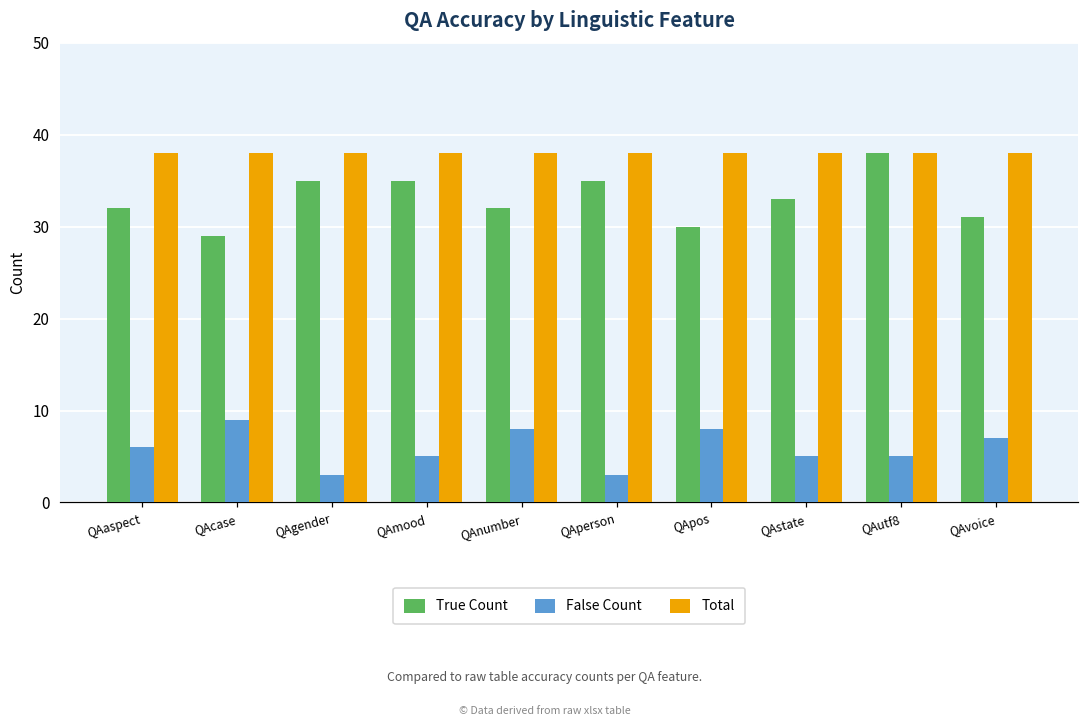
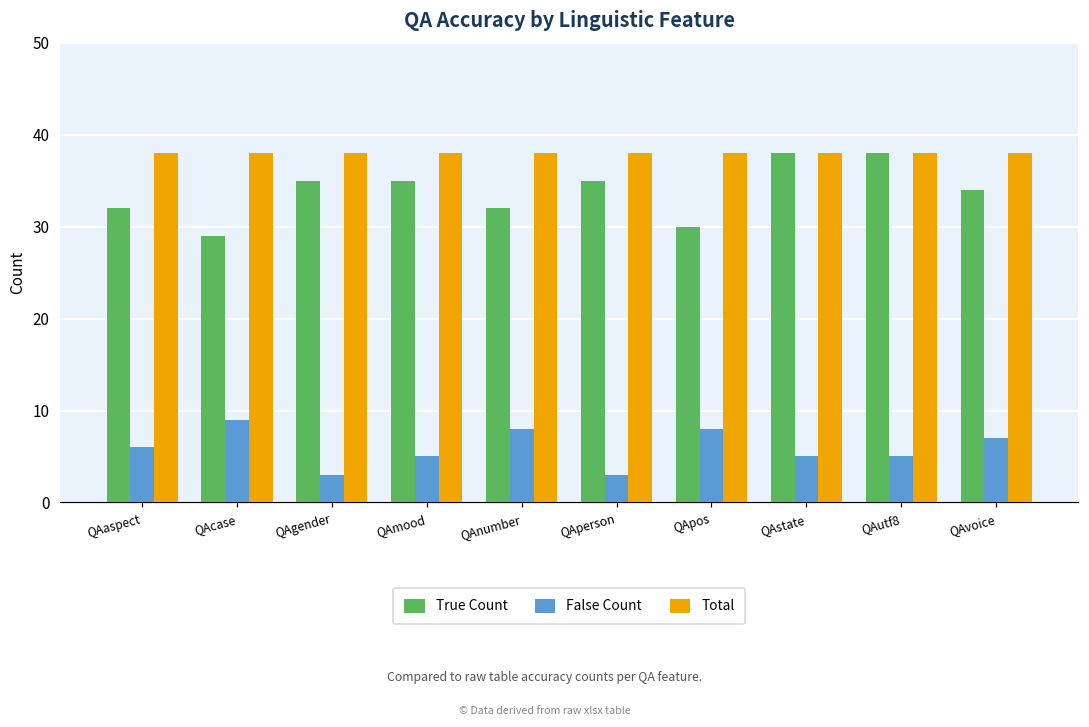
True Count, QAstate: 33 -> 38
True Count, QAvoice: 31 -> 34
